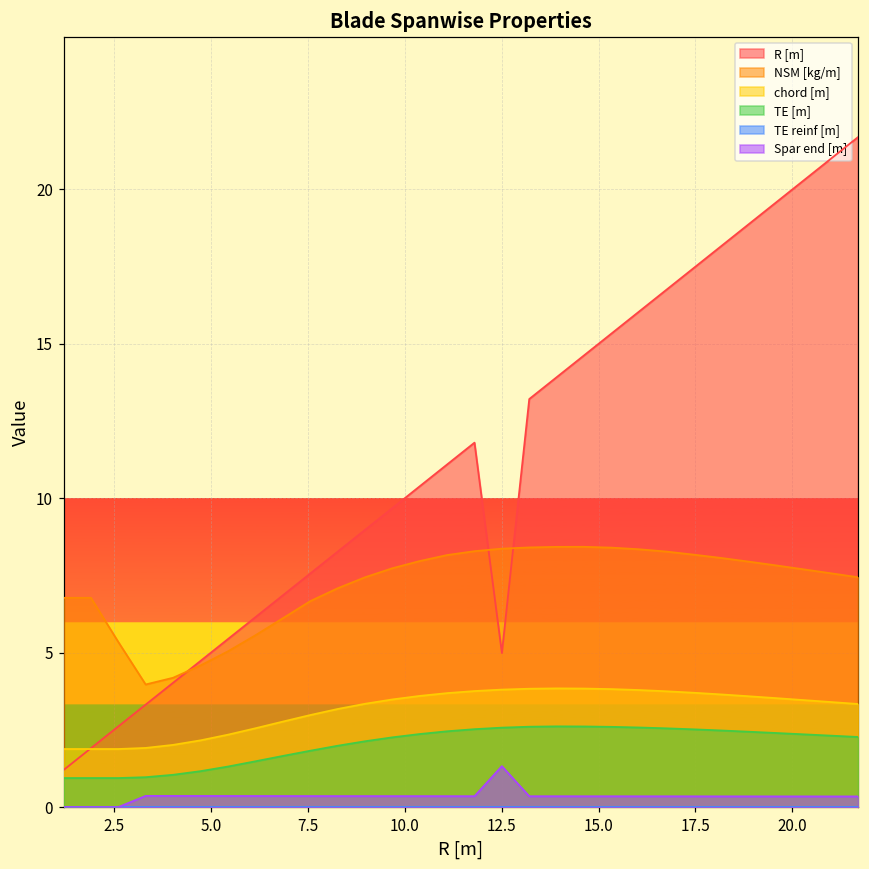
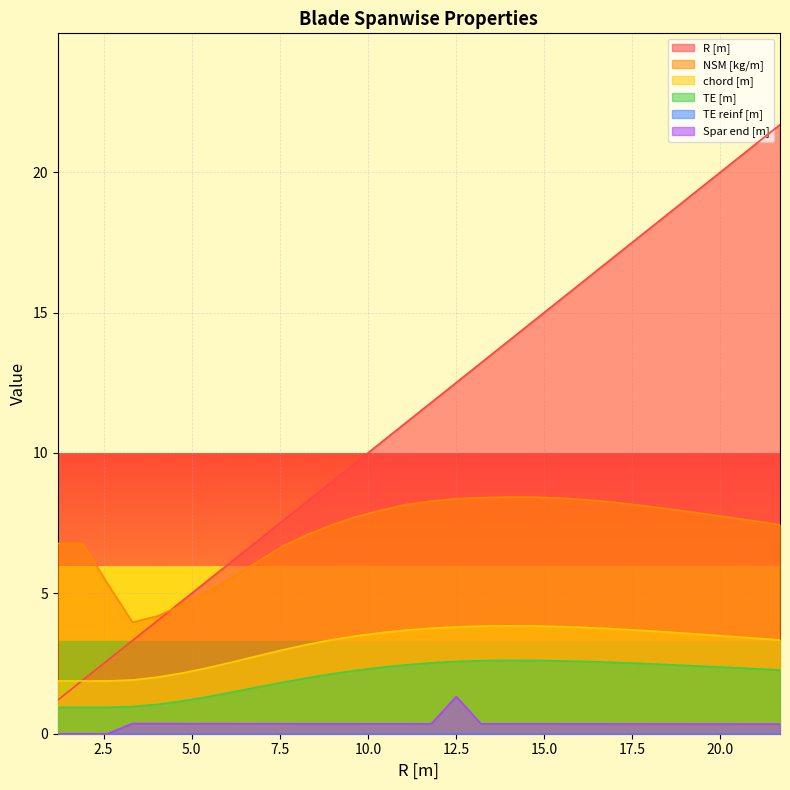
R [m], 12.5: 5.0 -> 12.5
